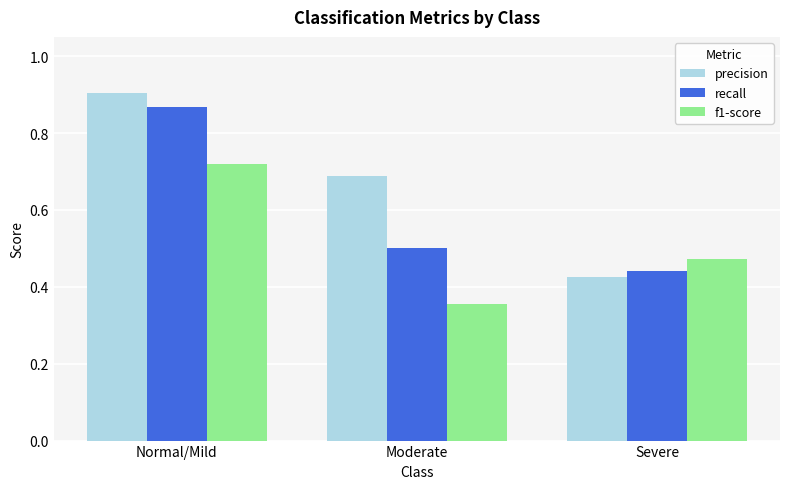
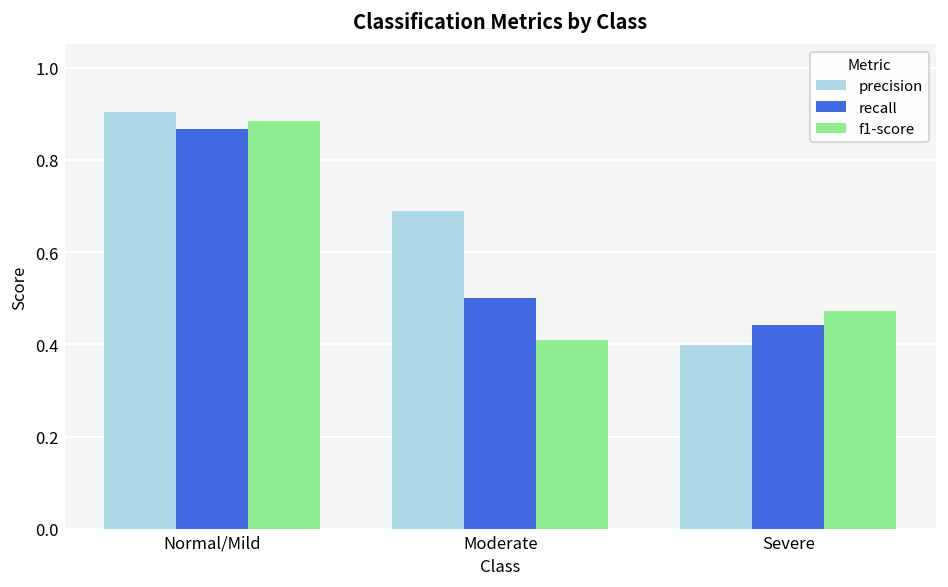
f1-score, Normal/Mild: 0.72 -> 0.89
f1-score, Moderate: 0.36 -> 0.41
precision, Severe: 0.43 -> 0.40
